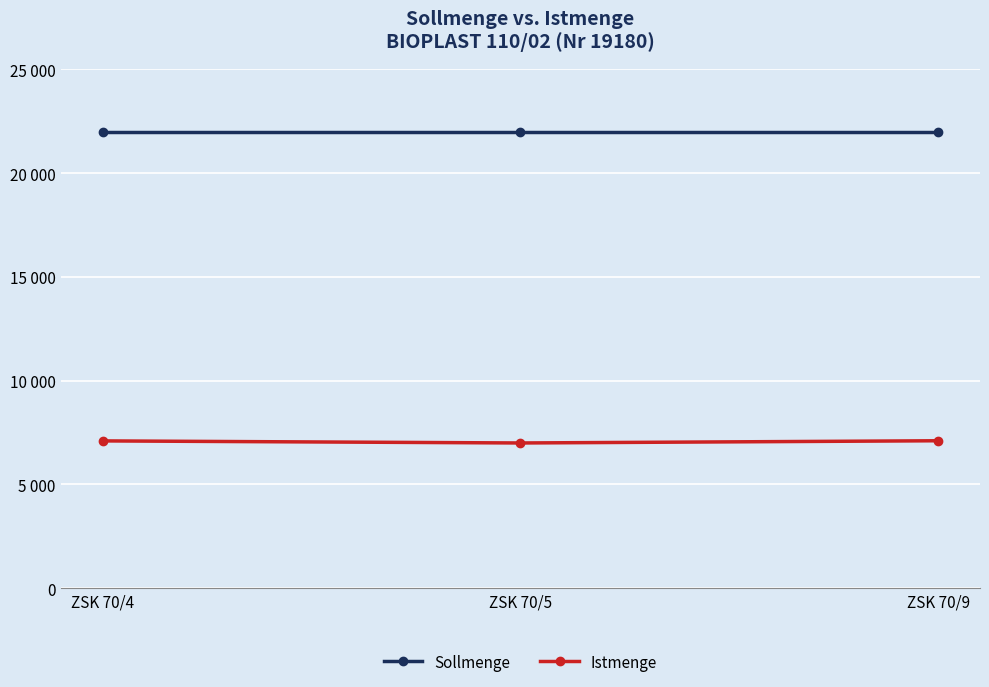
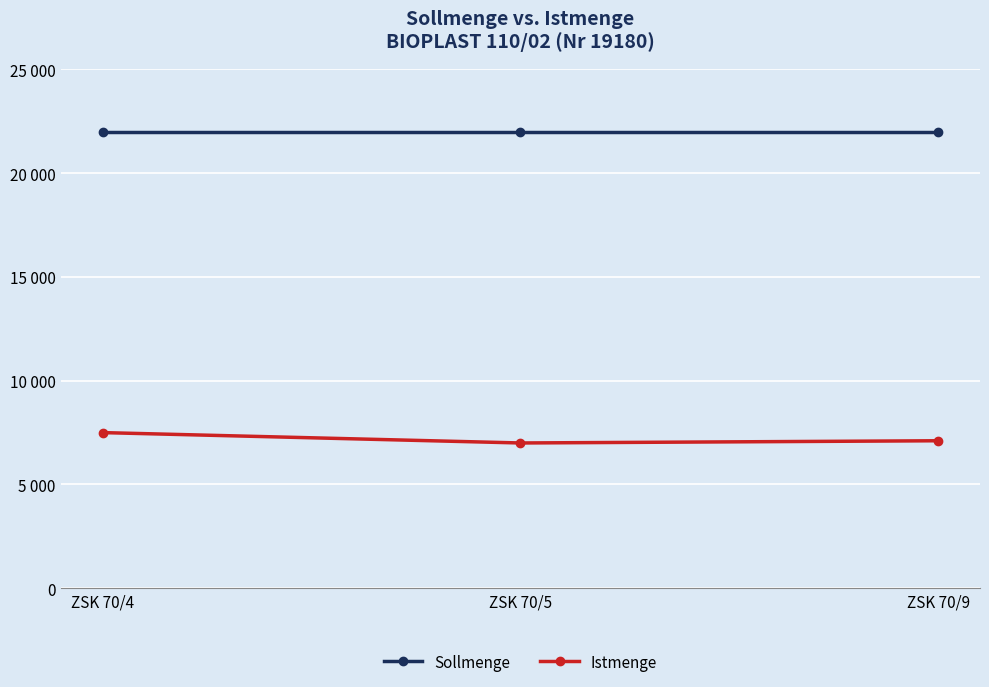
Istmenge, ZSK 70/4: 7100 -> 7500
